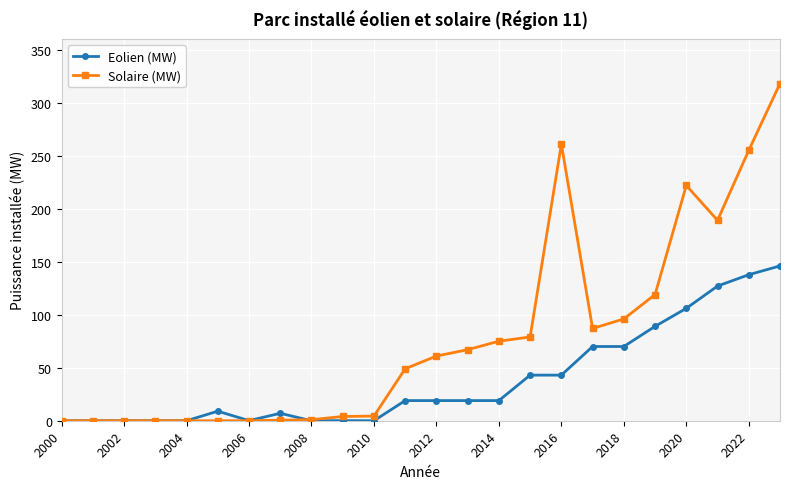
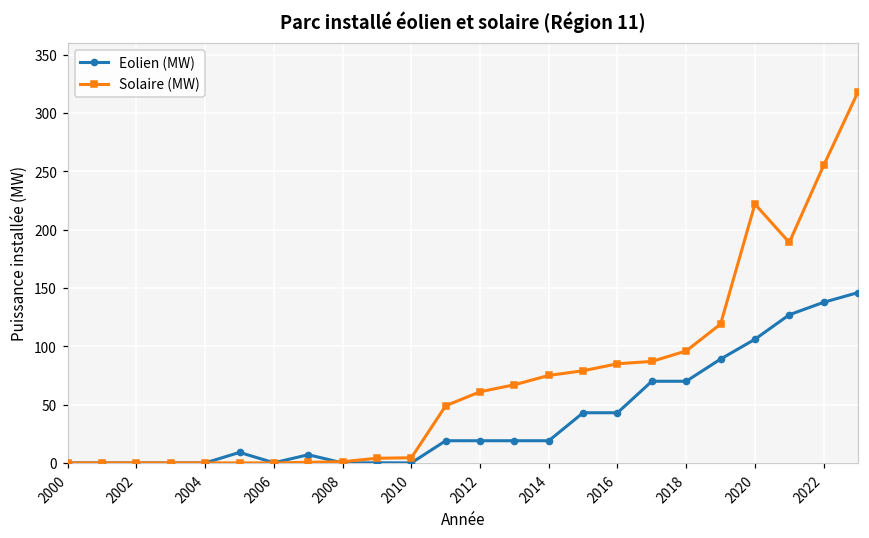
Solaire (MW), 2016: 261 -> 85
